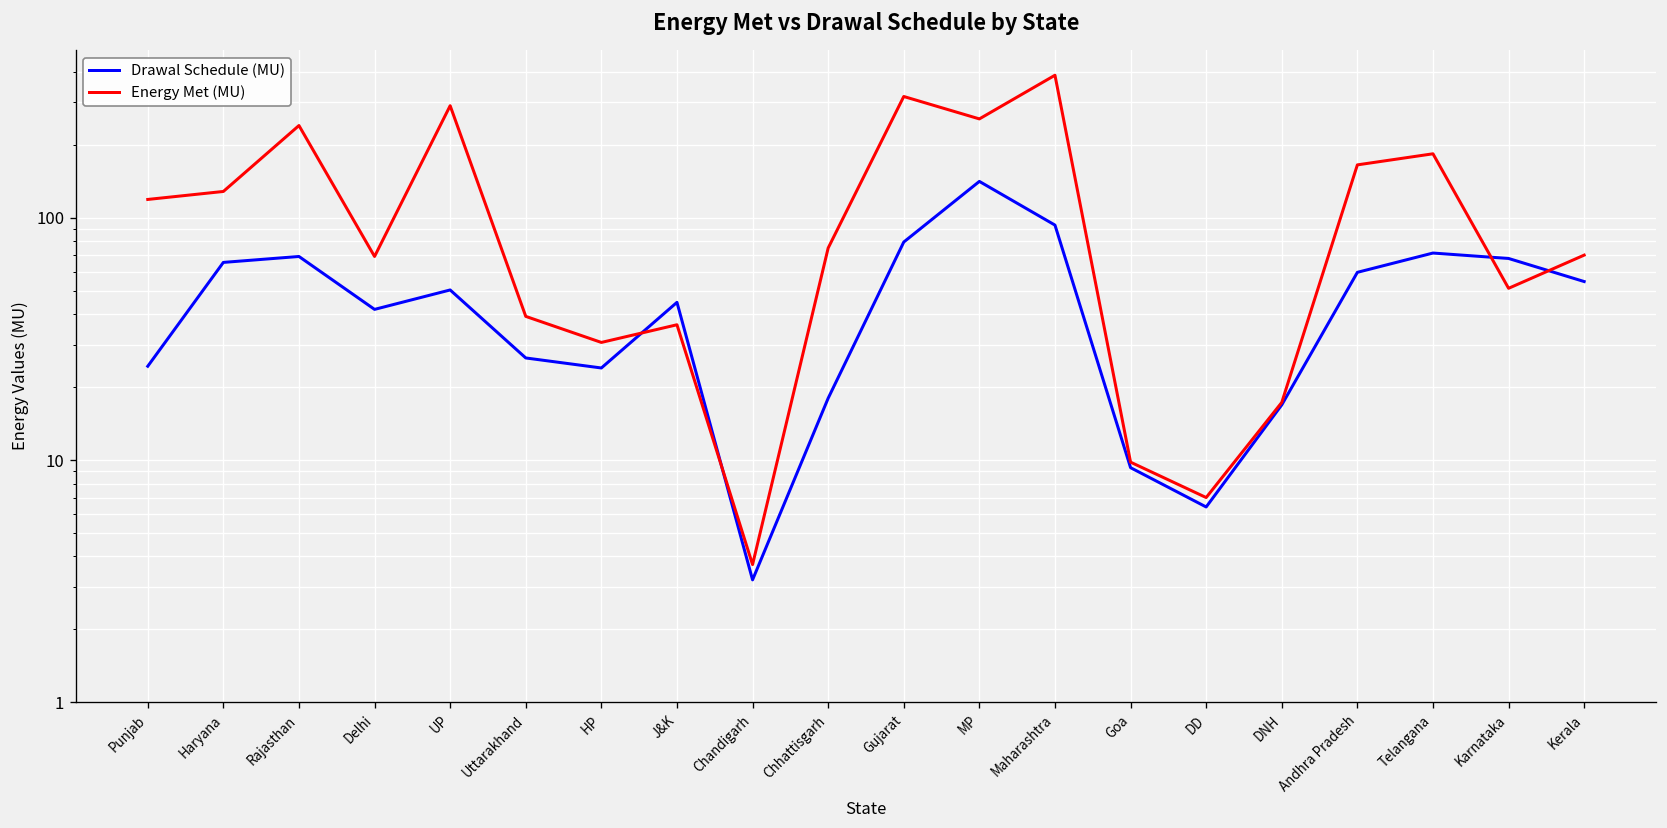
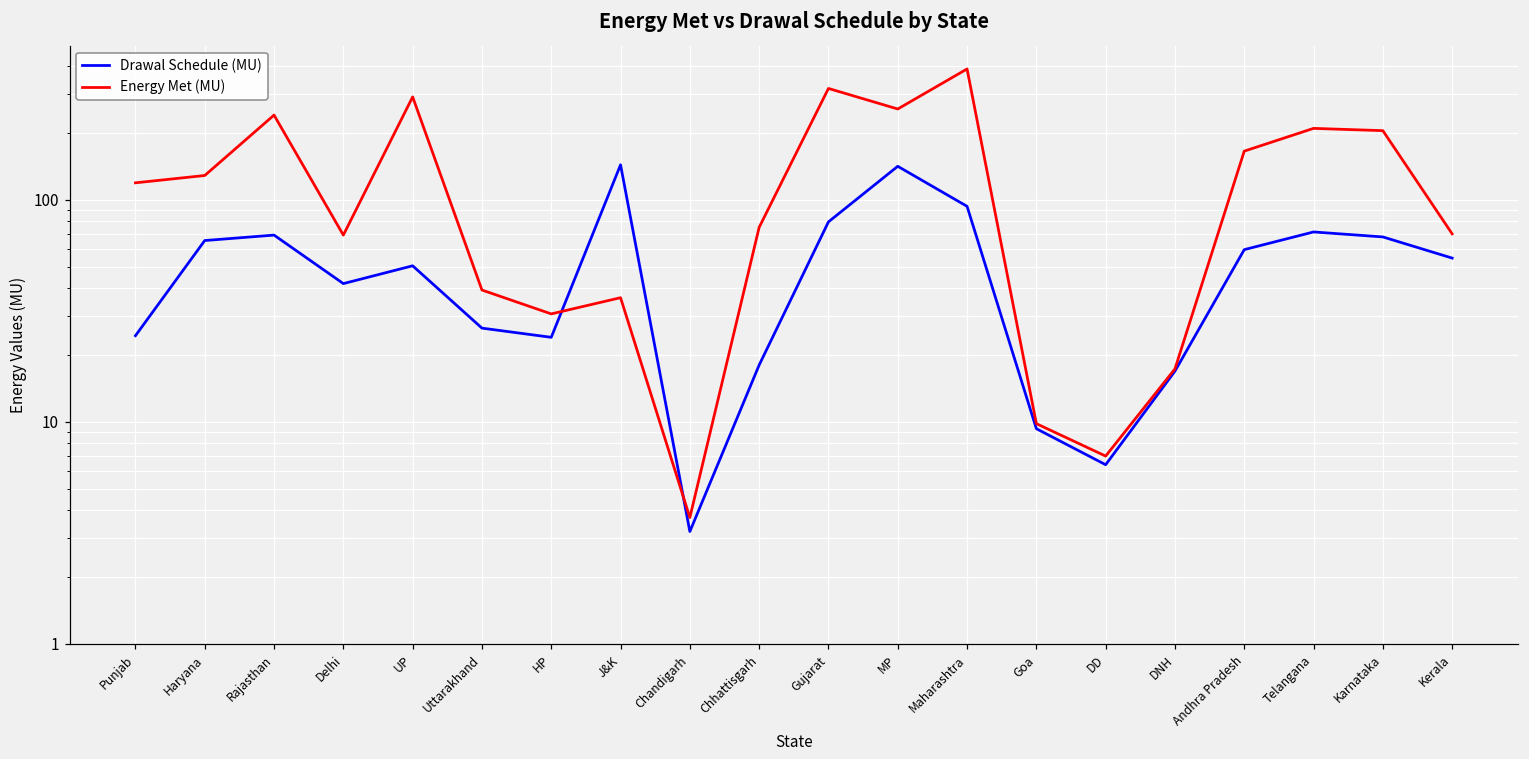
Drawal Schedule (MU), J&K: 45 -> 140
Energy Met (MU), Telangana: 180 -> 210
Energy Met (MU), Karnataka: 51 -> 200
